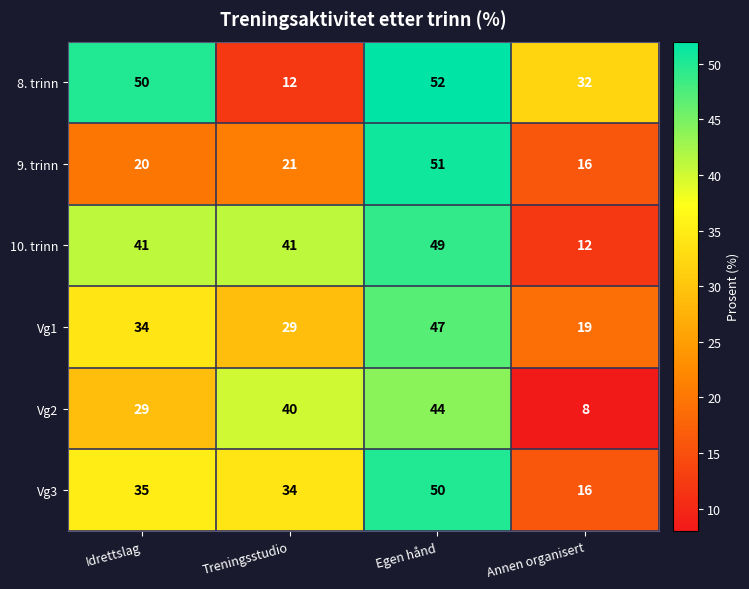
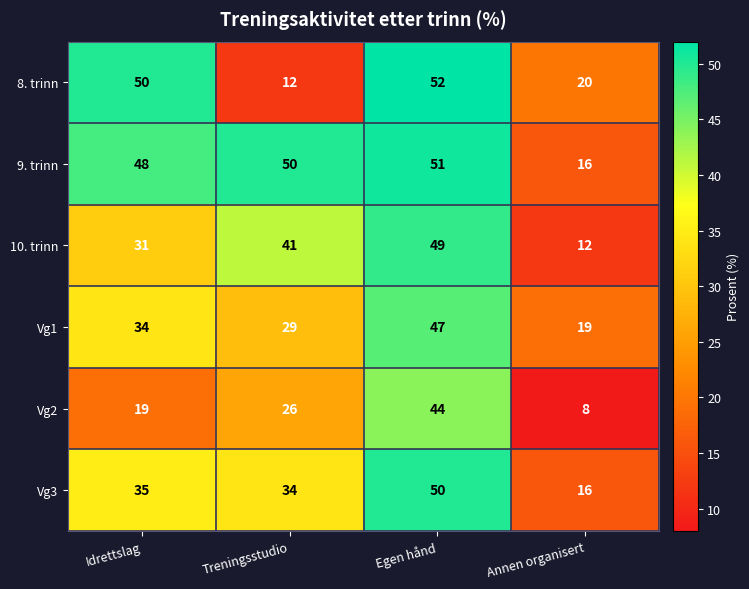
8. trinn, Annen organisert: 32 -> 20
9. trinn, Idrettslag: 20 -> 48
9. trinn, Treningsstudio: 21 -> 50
10. trinn, Idrettslag: 41 -> 31
Vg2, Idrettslag: 29 -> 19
Vg2, Treningsstudio: 40 -> 26
